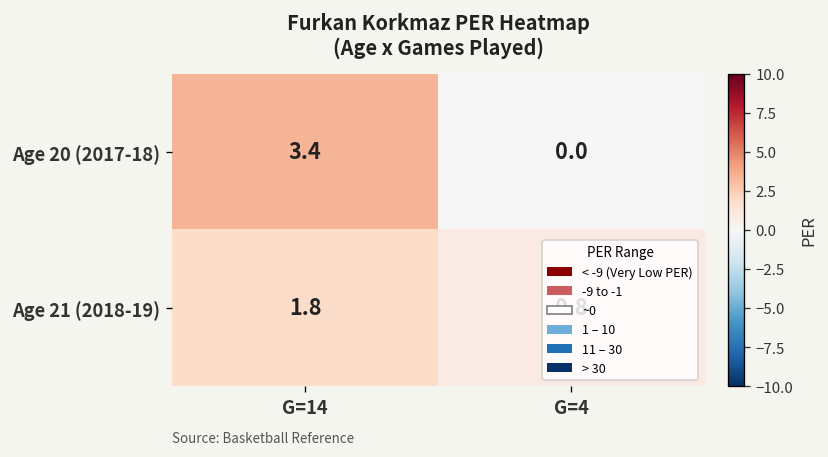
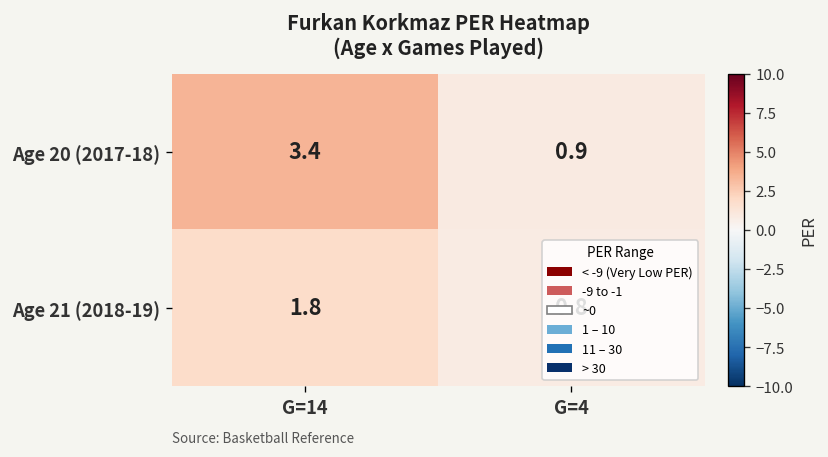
Age 20 (2017-18), G=4: 0.0 -> 0.9
